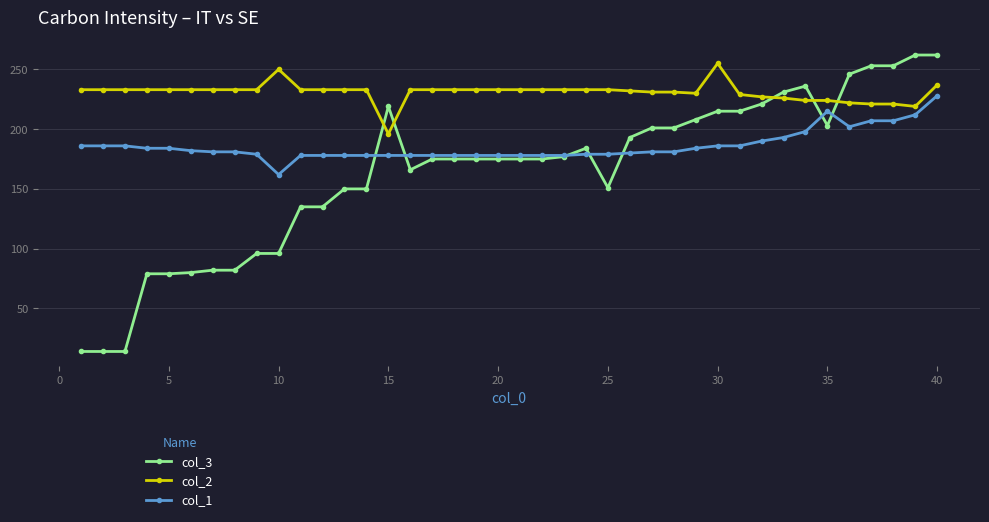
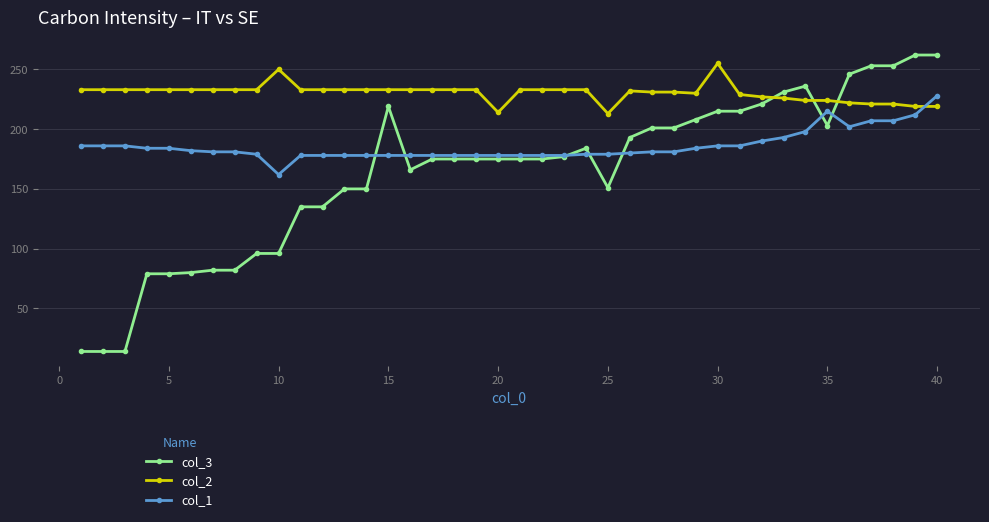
col_2, 15: 196 -> 233
col_2, 20: 233 -> 214
col_2, 25: 233 -> 213
col_2, 40: 237 -> 219
